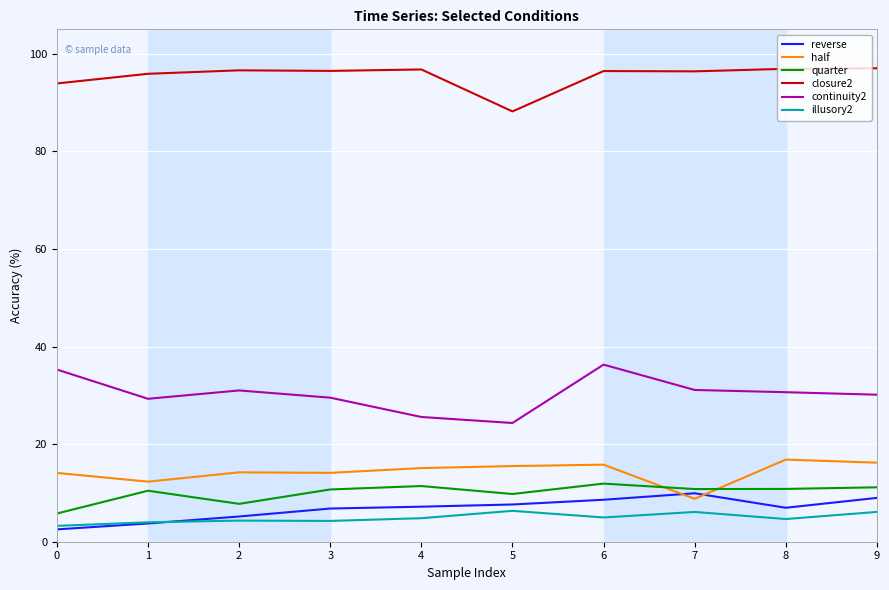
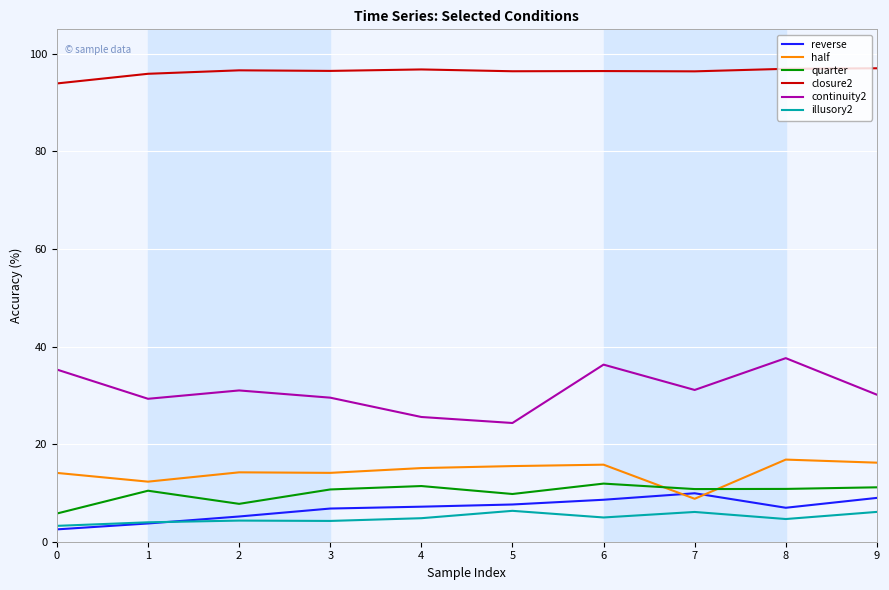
closure2, 5: 88 -> 96
continuity2, 8: 31 -> 38
